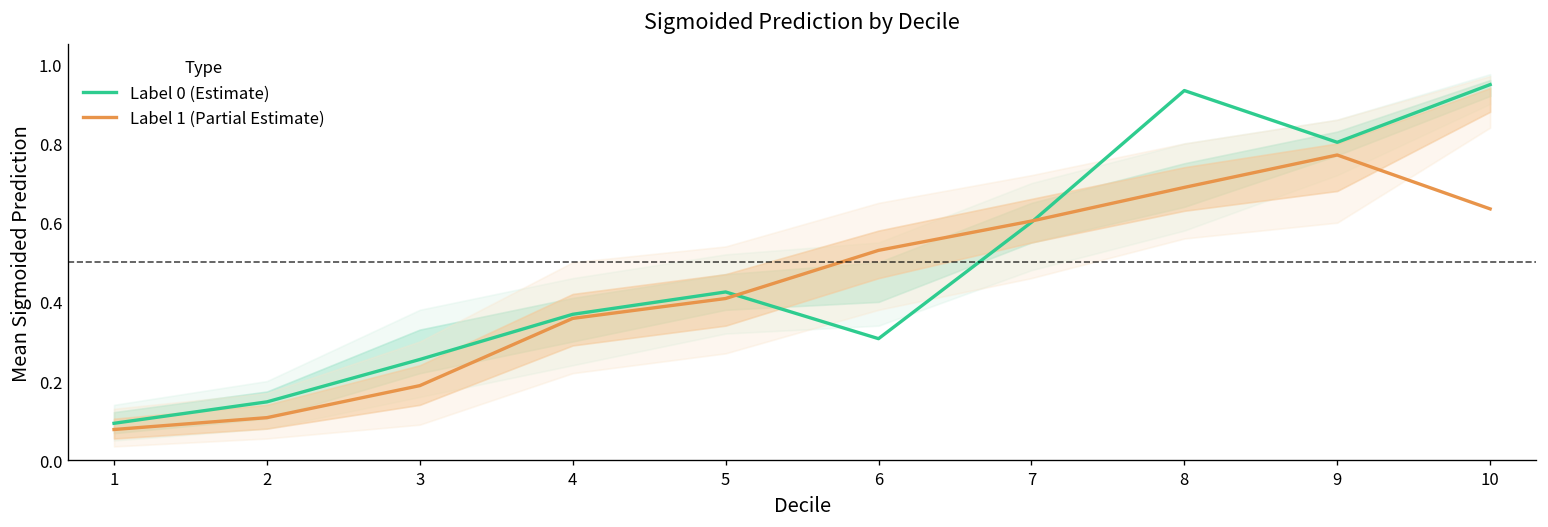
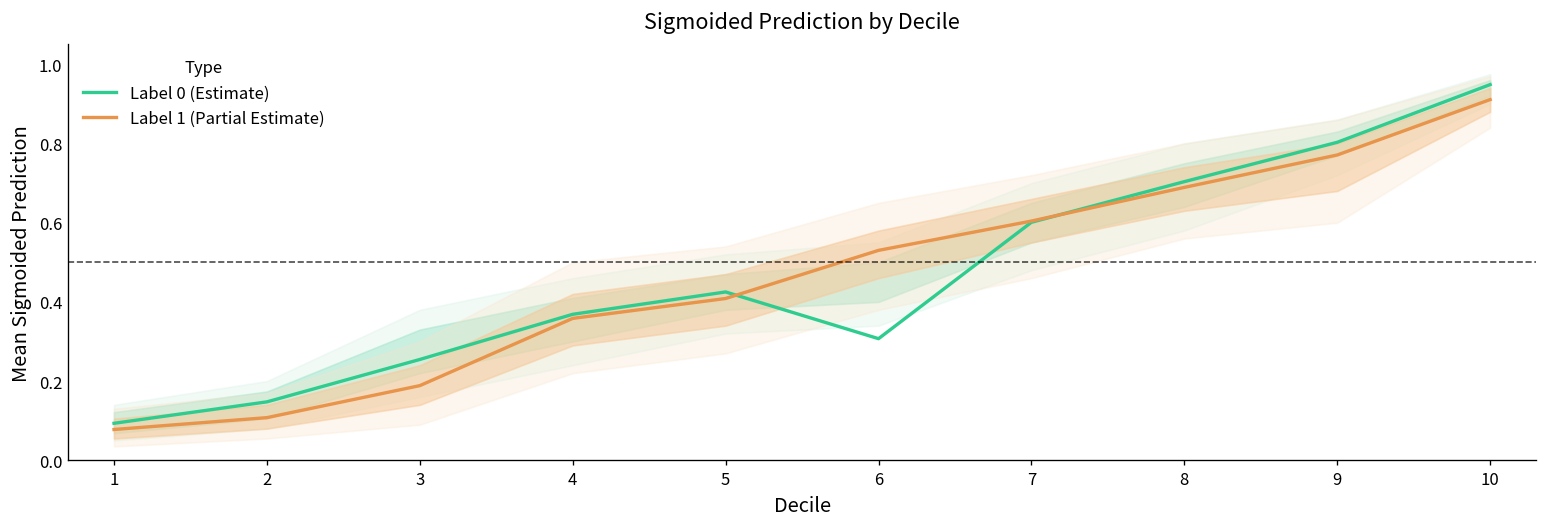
Label 0 (Estimate), 8: 0.93 -> 0.70
Label 1 (Partial Estimate), 10: 0.63 -> 0.91
